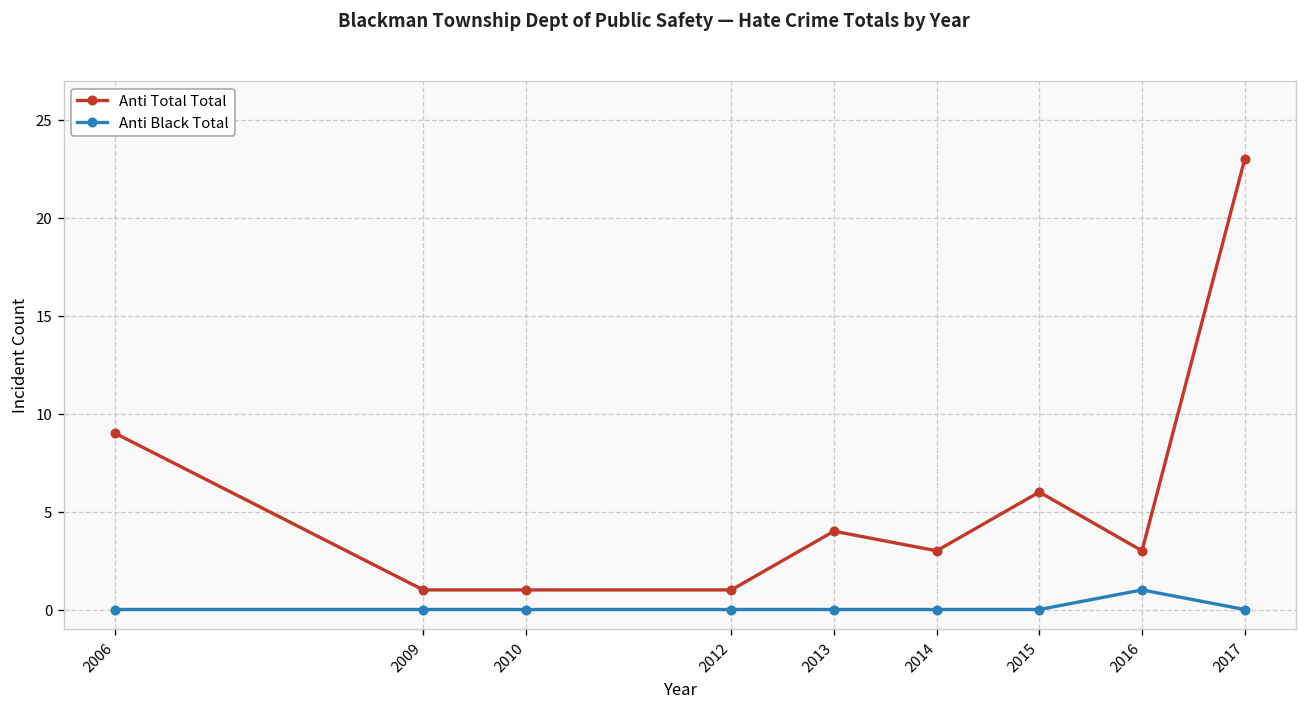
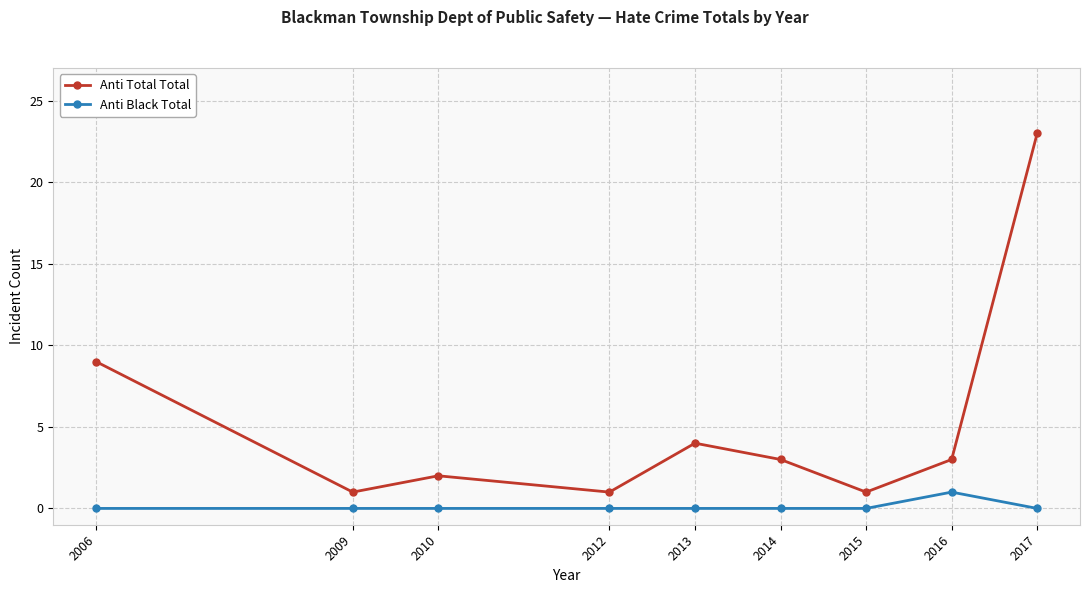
Anti Total Total, 2010: 1 -> 2
Anti Total Total, 2015: 6 -> 1
